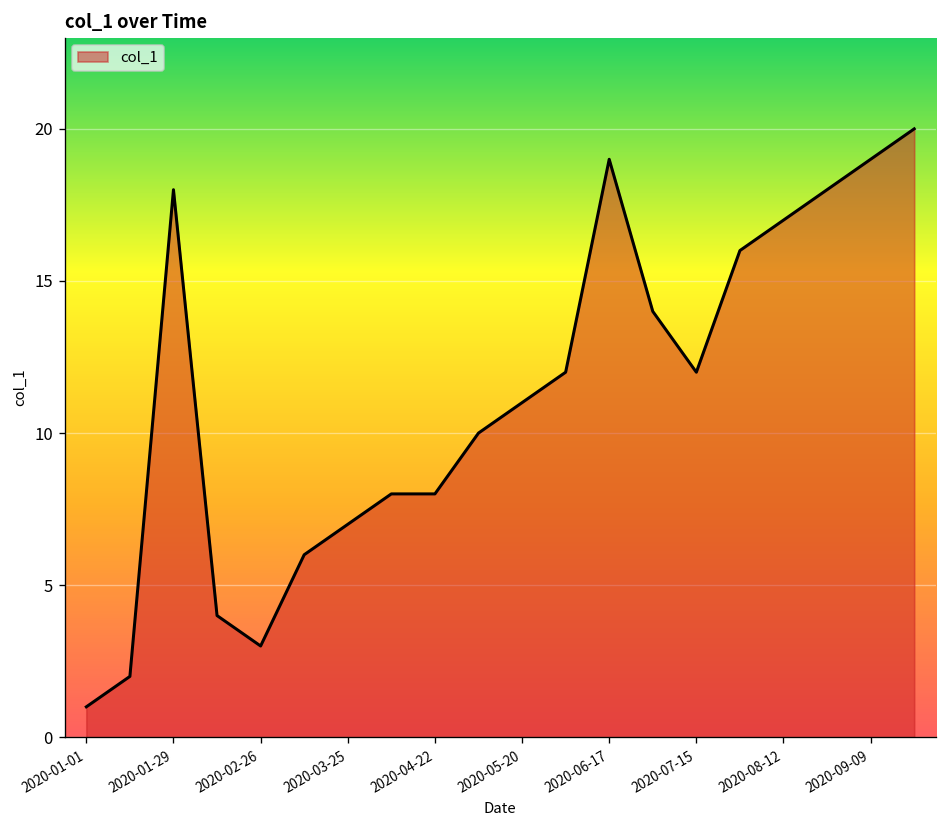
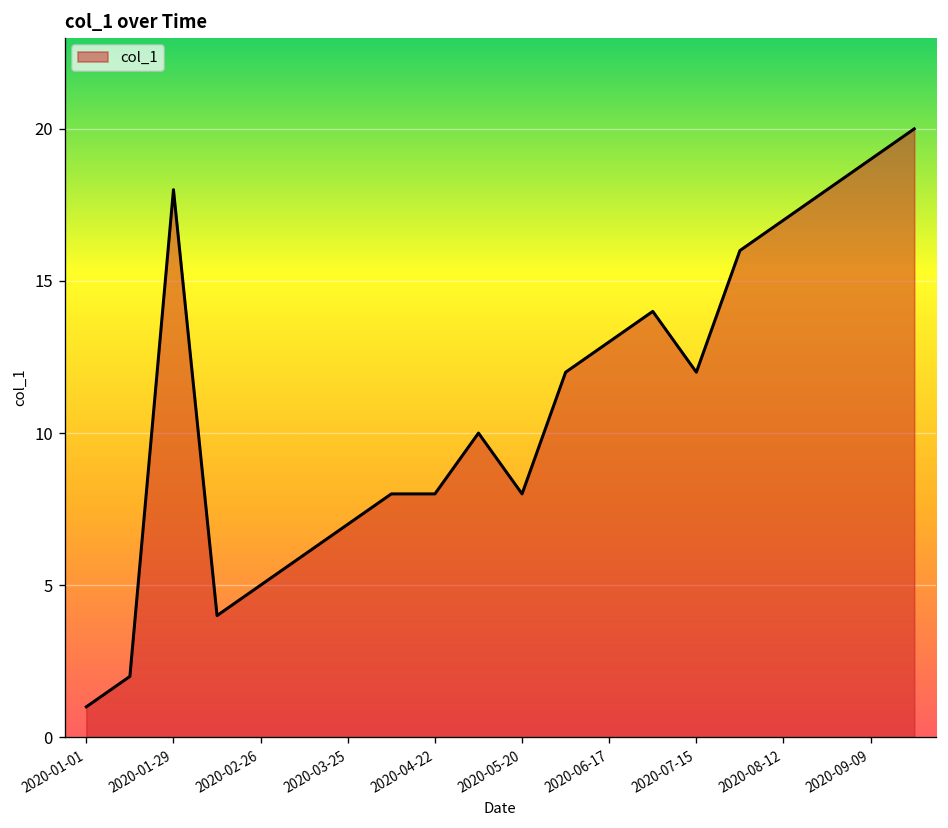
2020-02-26: 3 -> 5
2020-05-20: 11 -> 8
2020-06-17: 19 -> 13
